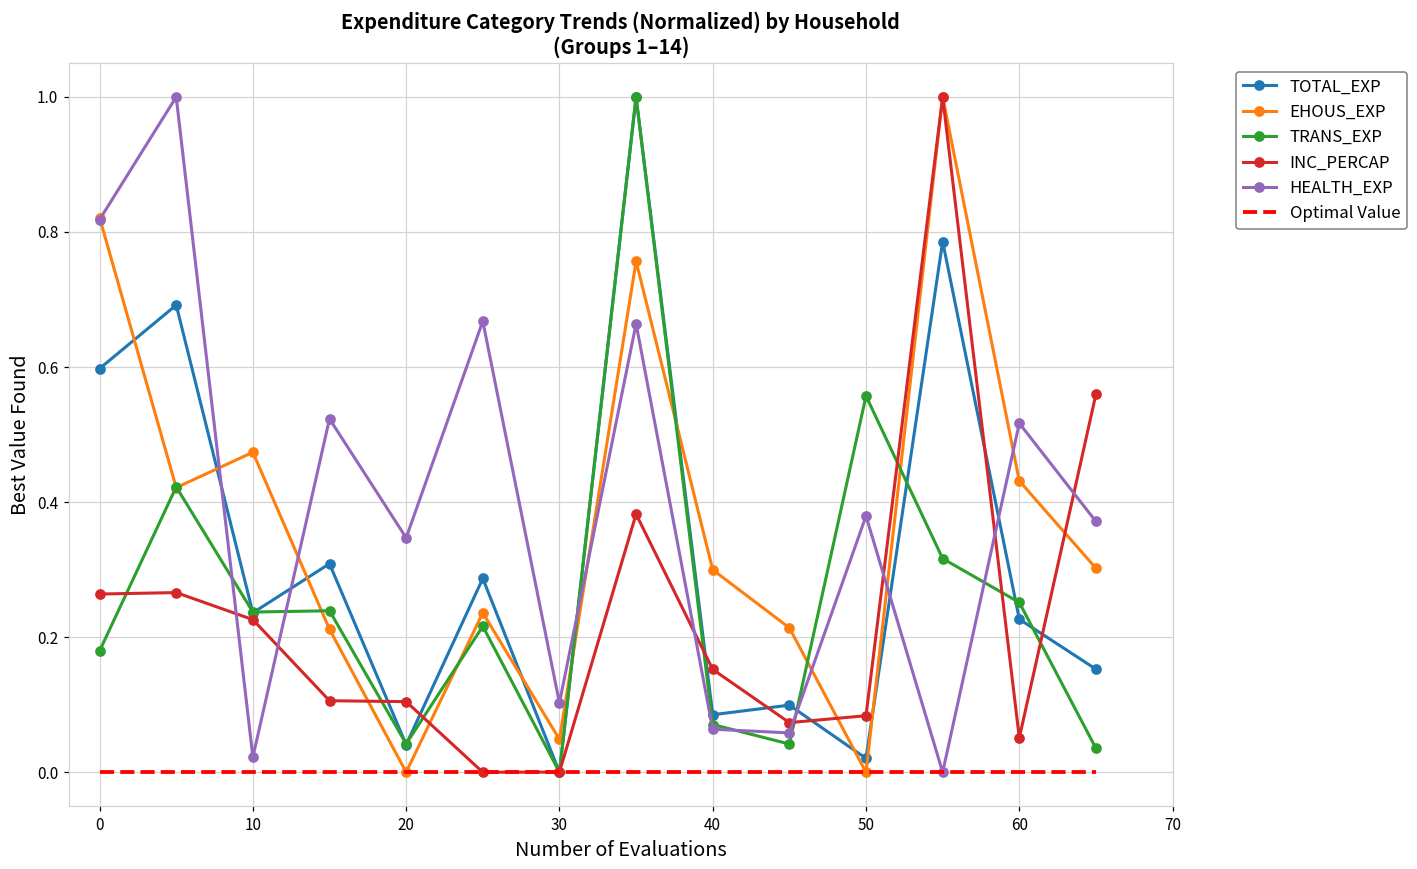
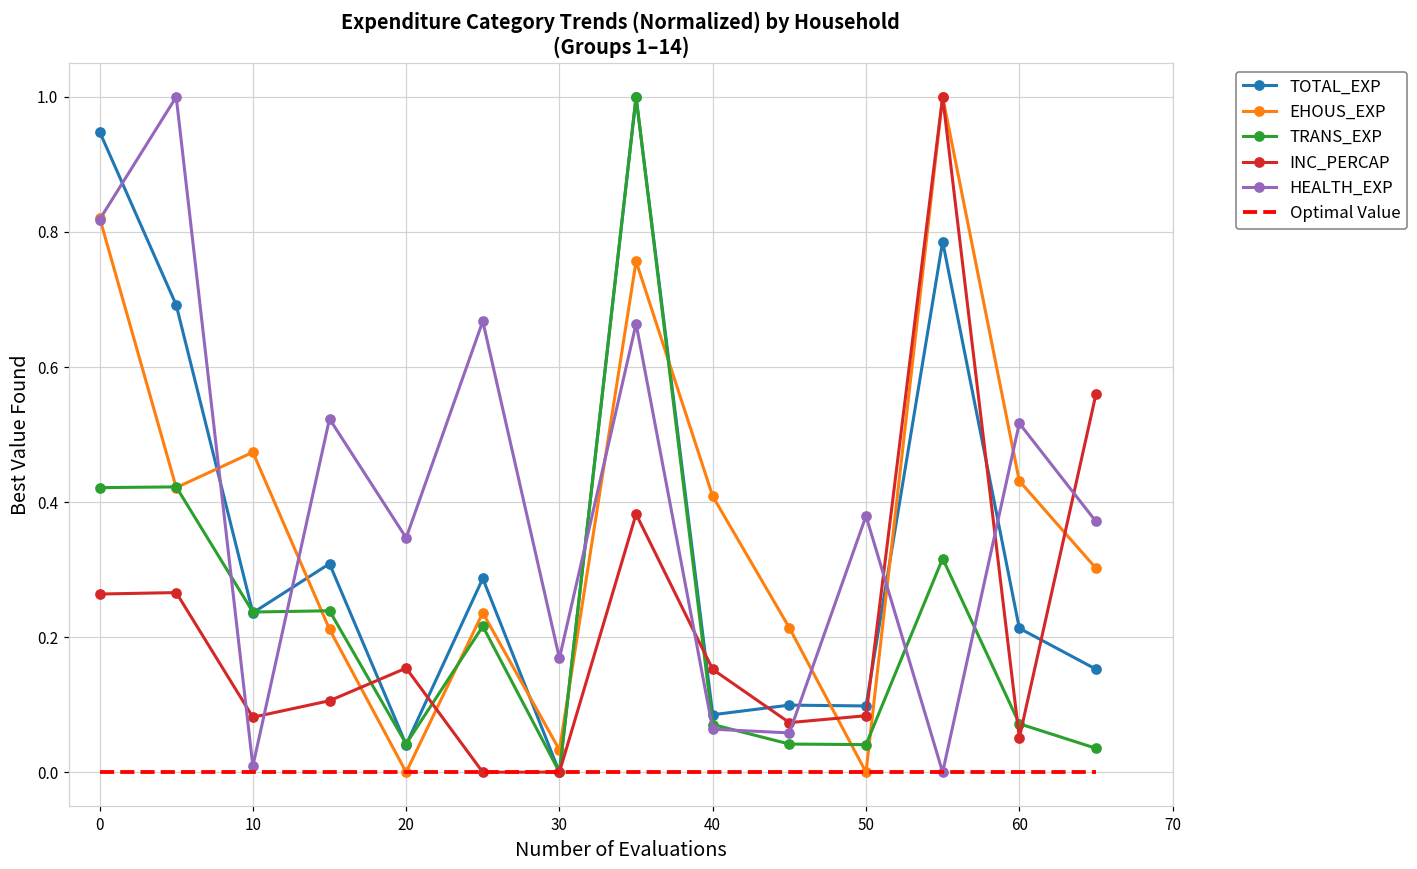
TOTAL_EXP, 0: 0.60 -> 0.95
TRANS_EXP, 0: 0.18 -> 0.42
INC_PERCAP, 10: 0.23 -> 0.08
HEALTH_EXP, 10: 0.02 -> 0.01
INC_PERCAP, 20: 0.10 -> 0.15
EHOUS_EXP, 30: 0.05 -> 0.03
HEALTH_EXP, 30: 0.10 -> 0.17
EHOUS_EXP, 40: 0.30 -> 0.41
TOTAL_EXP, 50: 0.02 -> 0.10
TRANS_EXP, 50: 0.56 -> 0.04
TOTAL_EXP, 60: 0.23 -> 0.21
TRANS_EXP, 60: 0.25 -> 0.07
